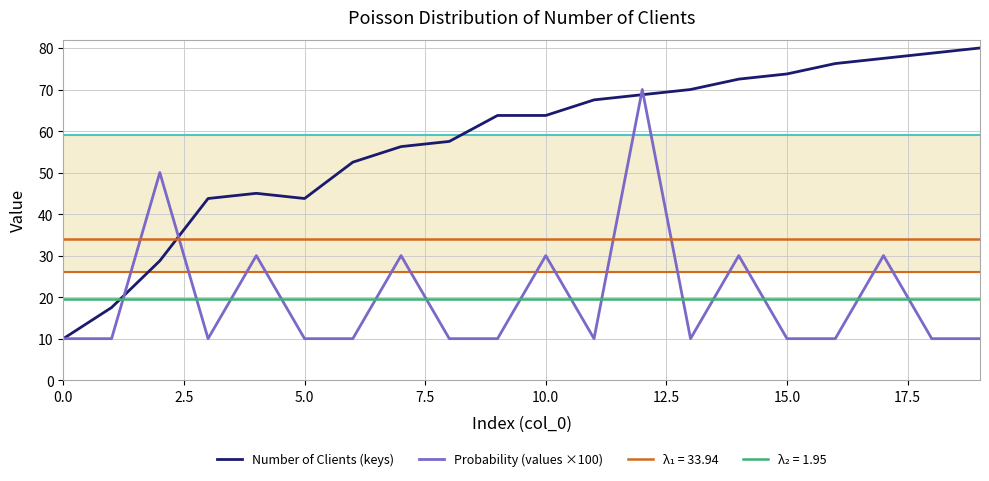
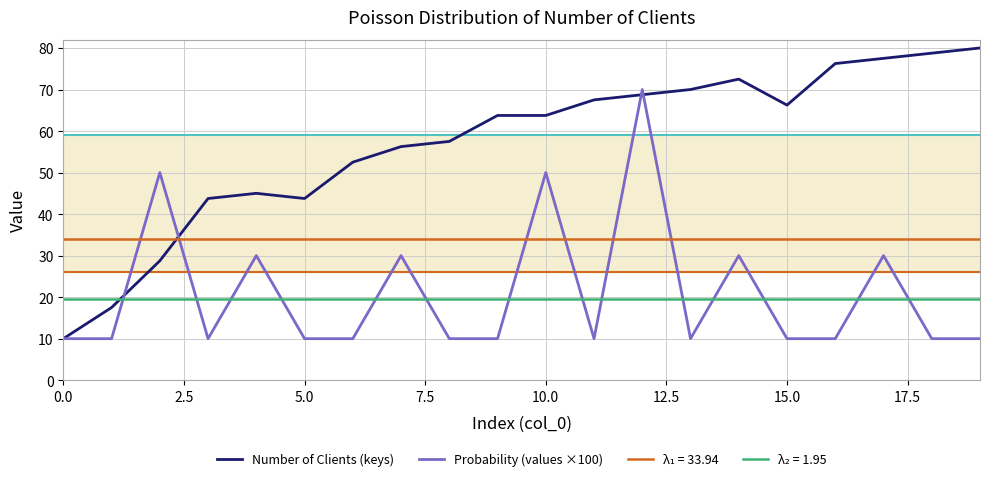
Probability (values ×100), 10.0: 30 -> 50
Number of Clients (keys), 15.0: 74 -> 66
